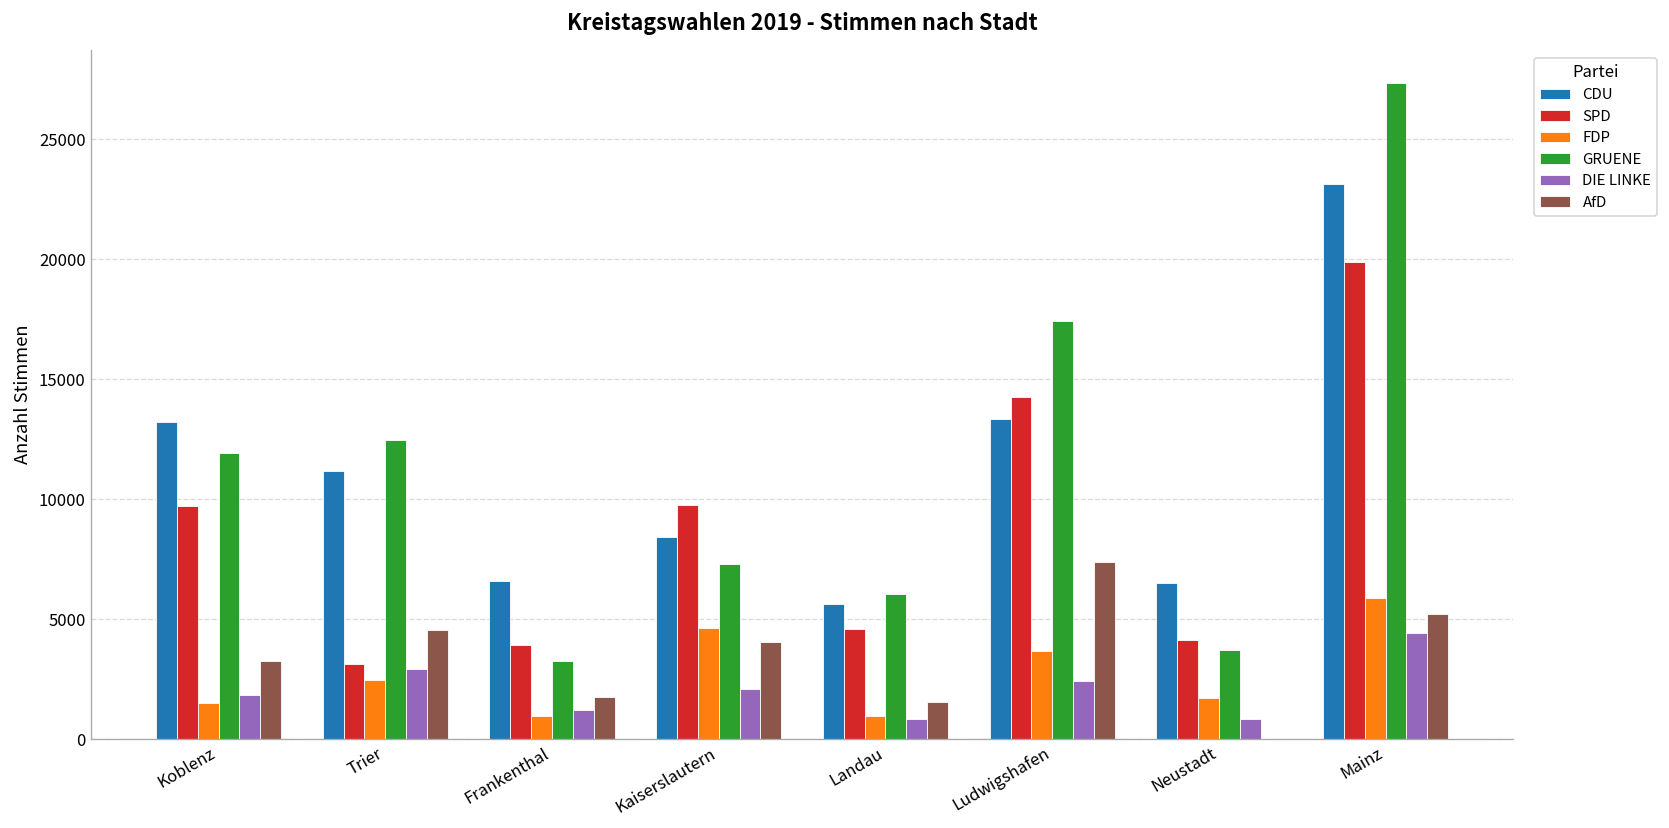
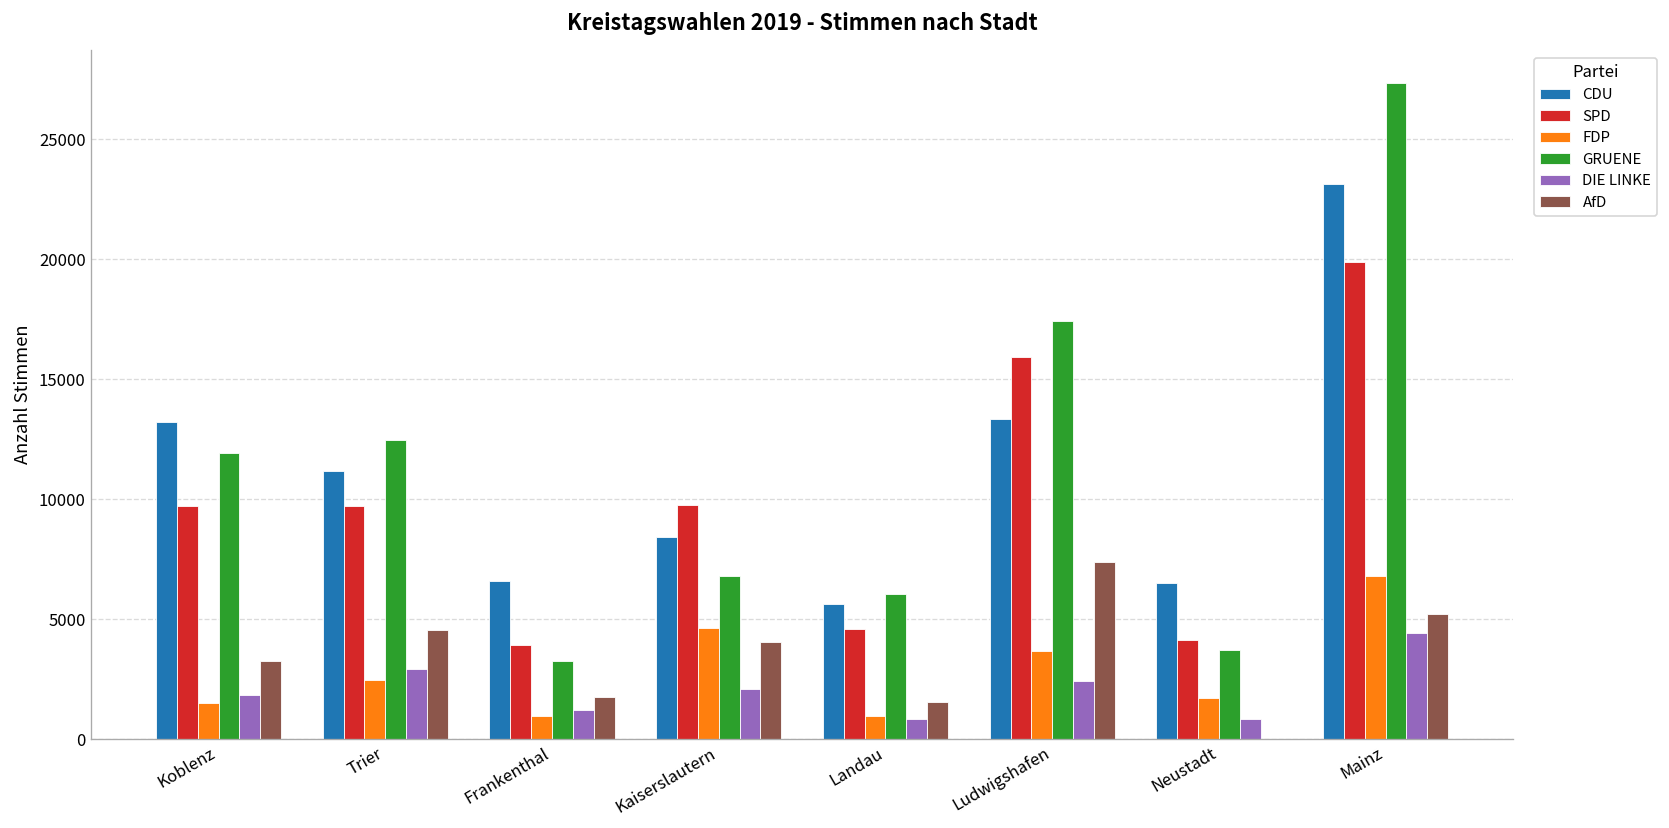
SPD, Trier: 3100 -> 9700
GRUENE, Kaiserslautern: 7300 -> 6800
SPD, Ludwigshafen: 14300 -> 15900
FDP, Mainz: 5900 -> 6800
